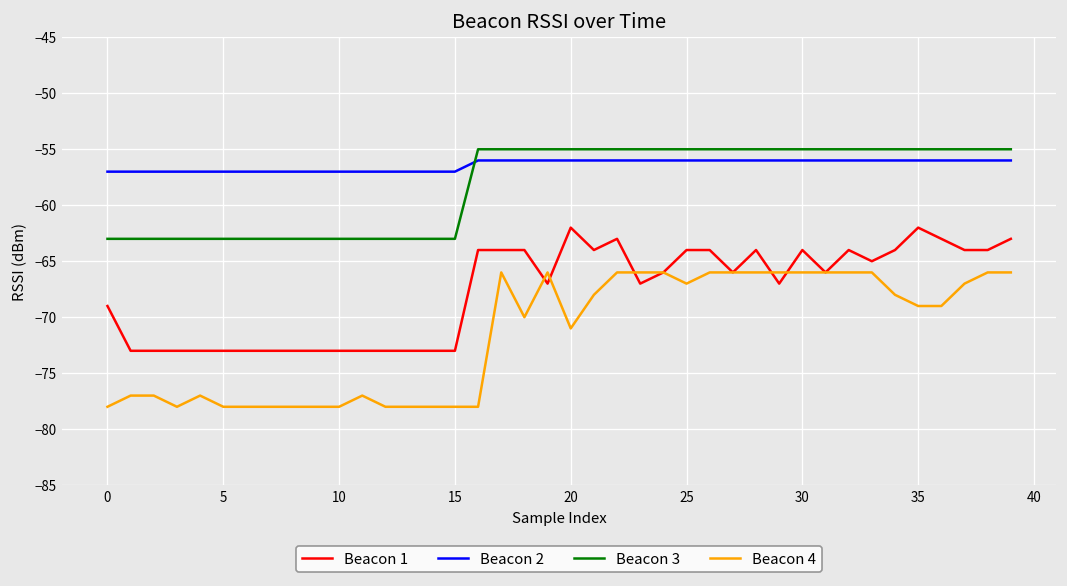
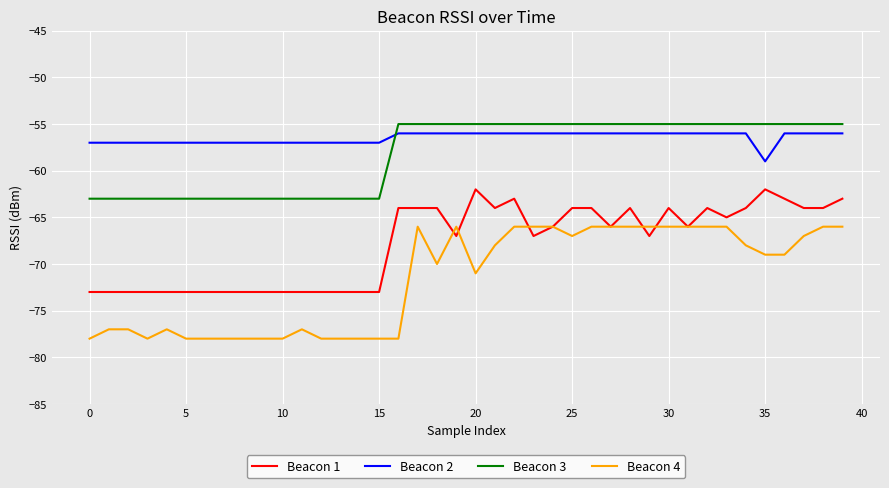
Beacon 1, 0: -69 -> -73
Beacon 2, 35: -56 -> -59
